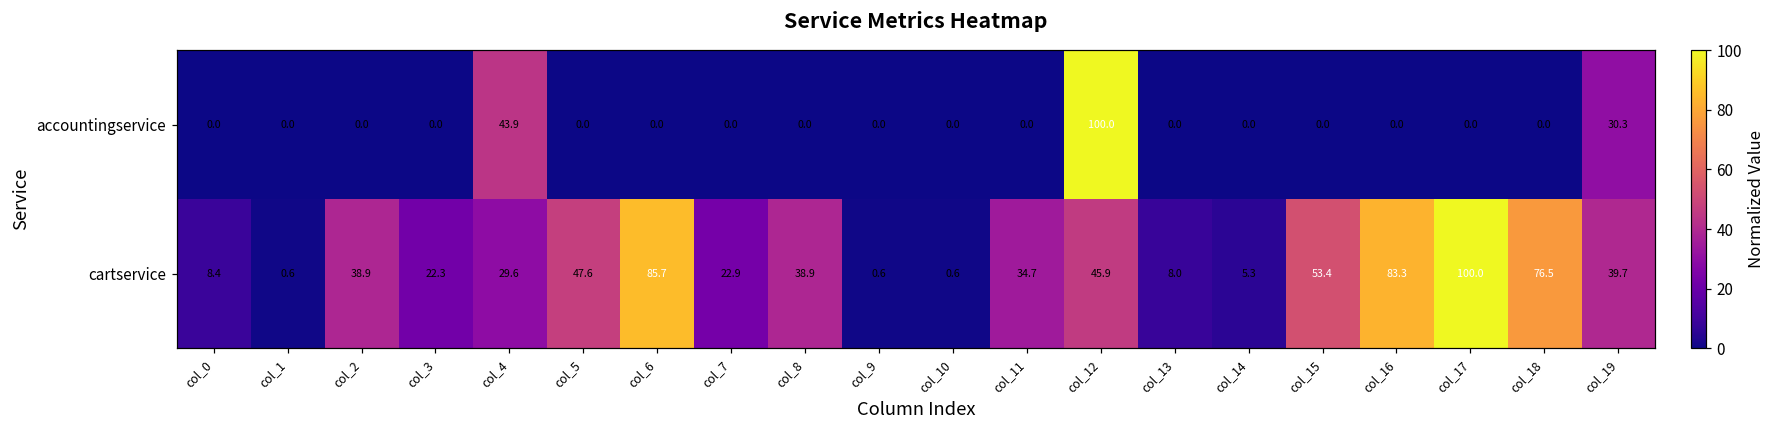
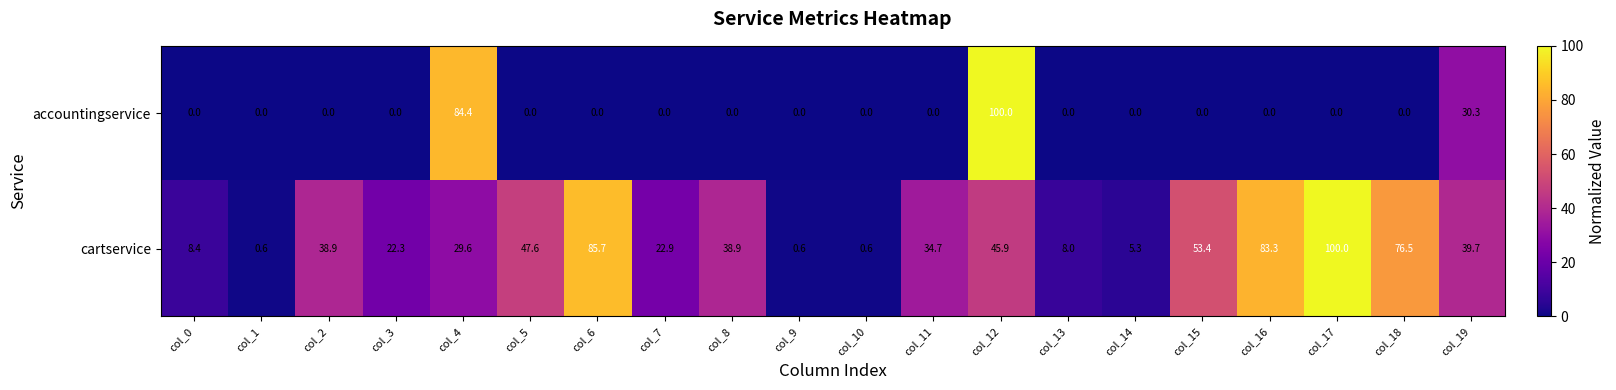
accountingservice, col_4: 43.9 -> 84.4
